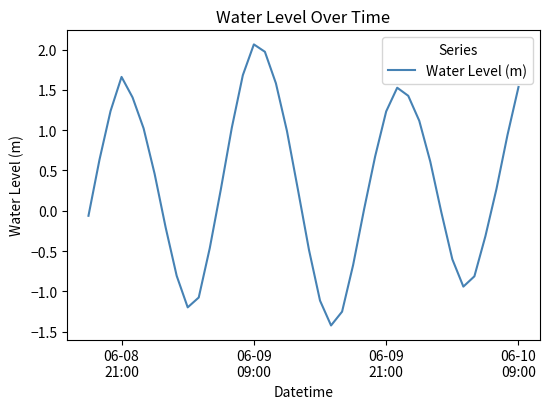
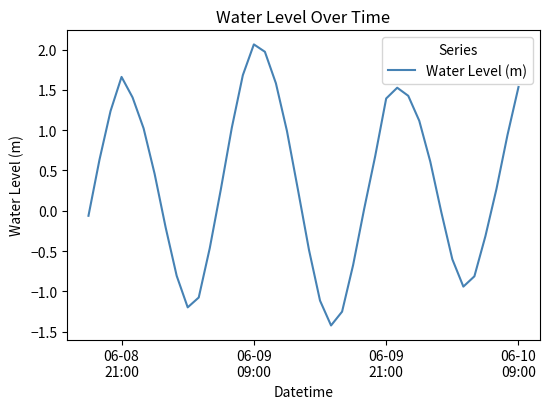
06-09 21:00: 1.2 -> 1.4
